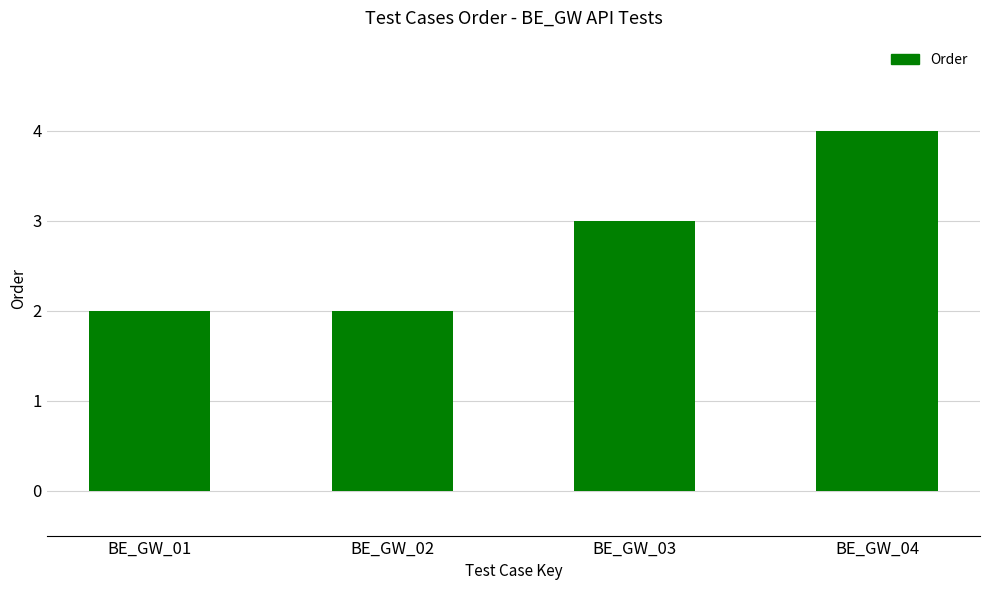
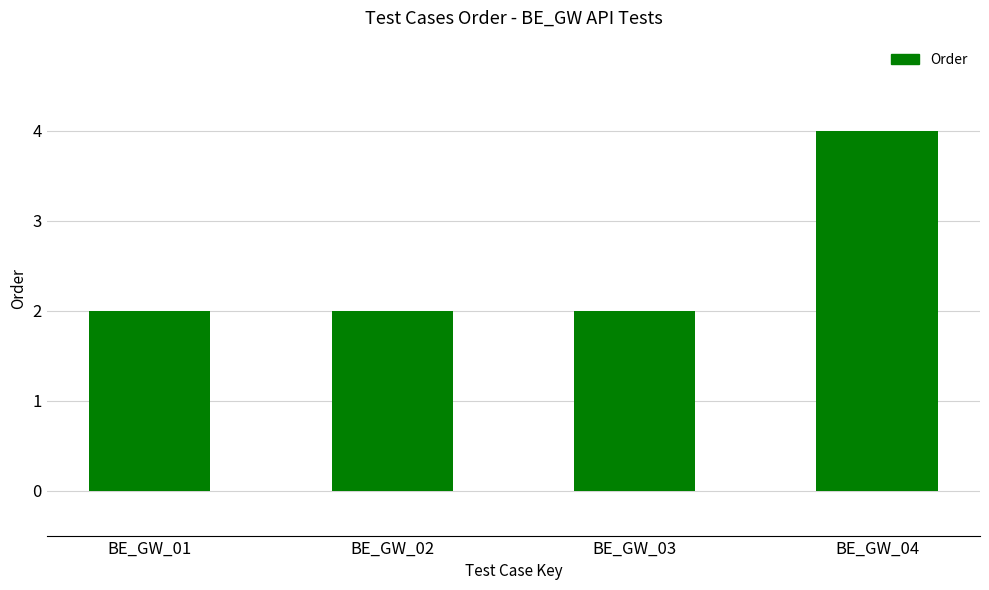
BE_GW_03: 3 -> 2
